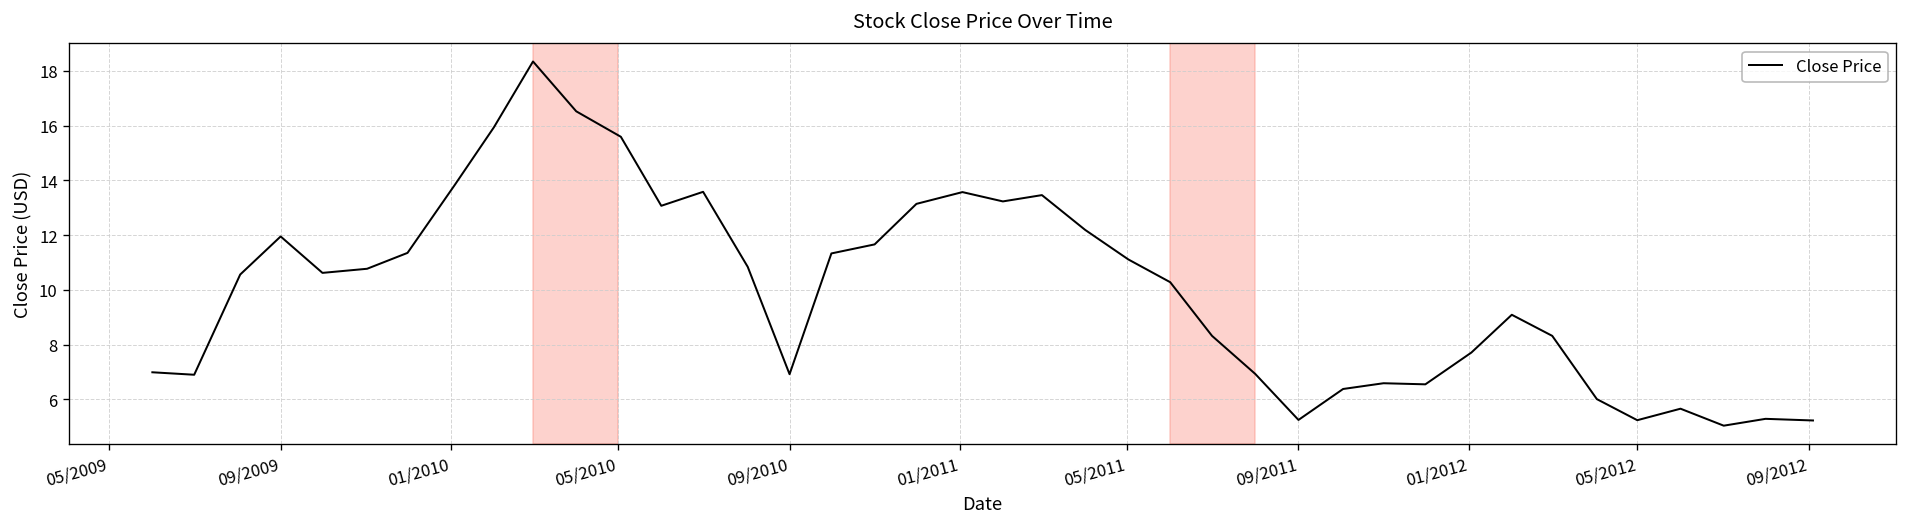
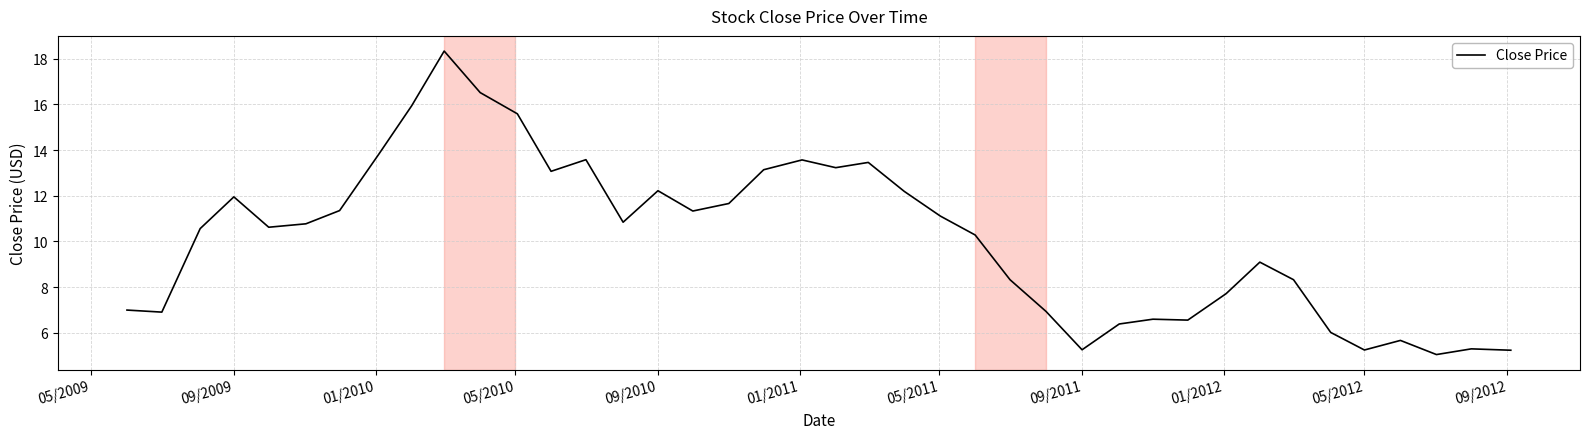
09/2010: 6.9 -> 12.2
